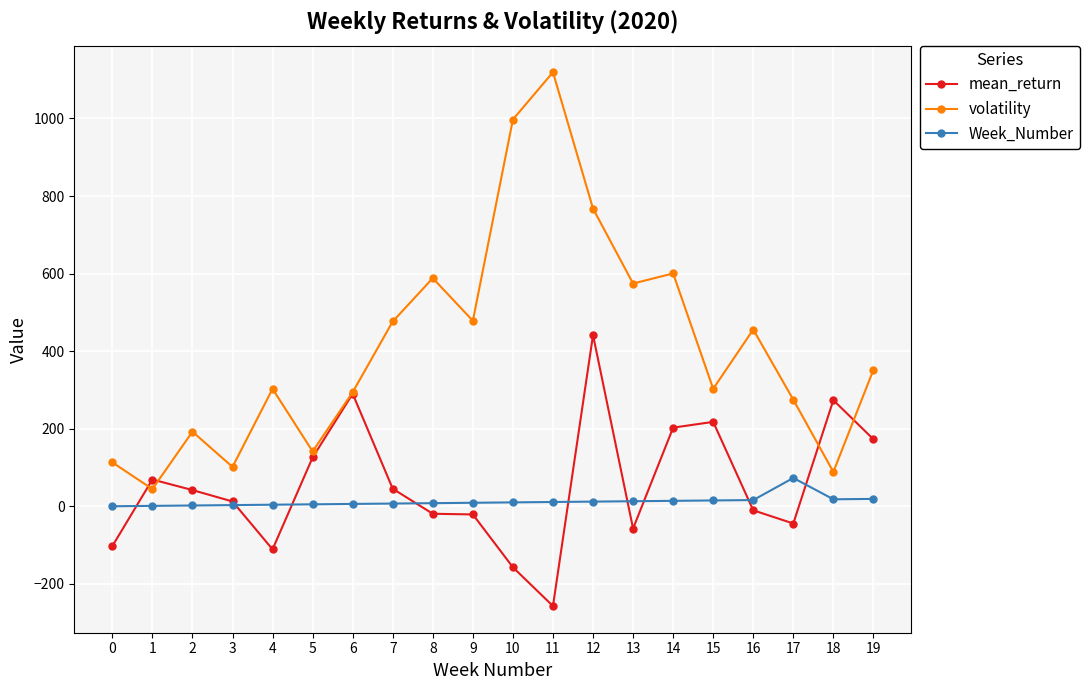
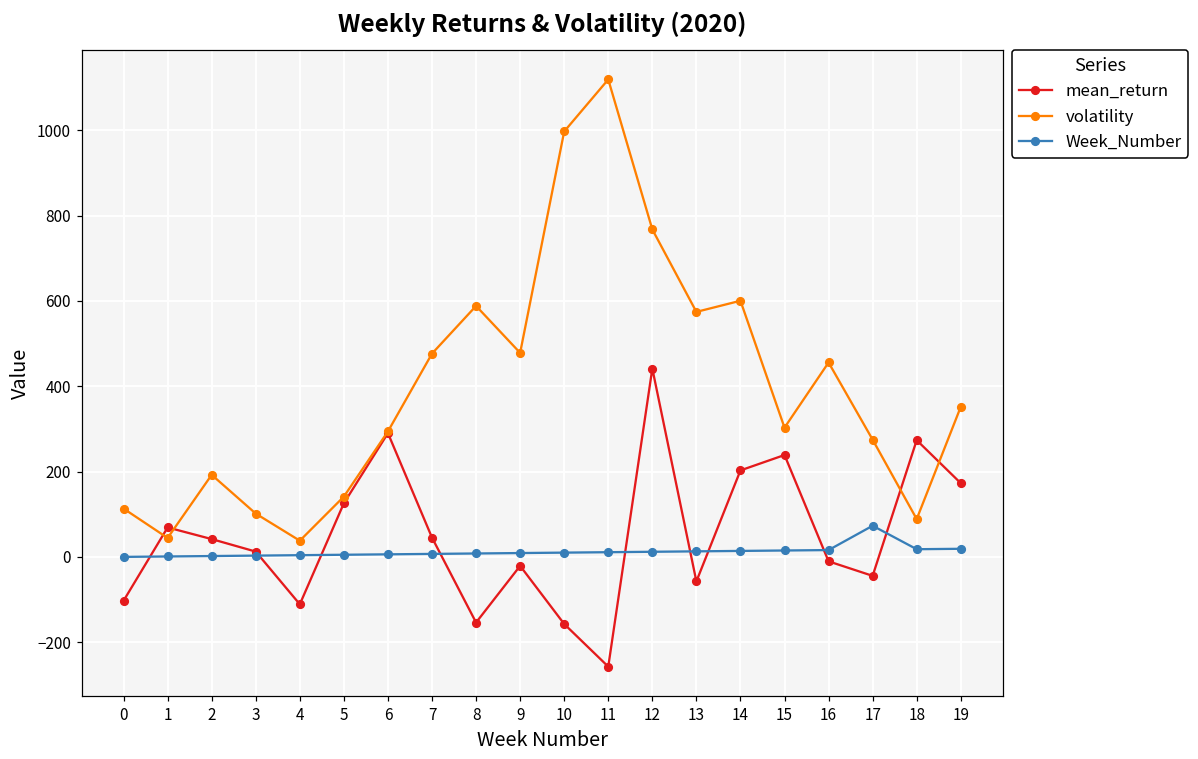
volatility, 4: 300 -> 40
mean_return, 8: -20 -> -150
mean_return, 15: 220 -> 240
